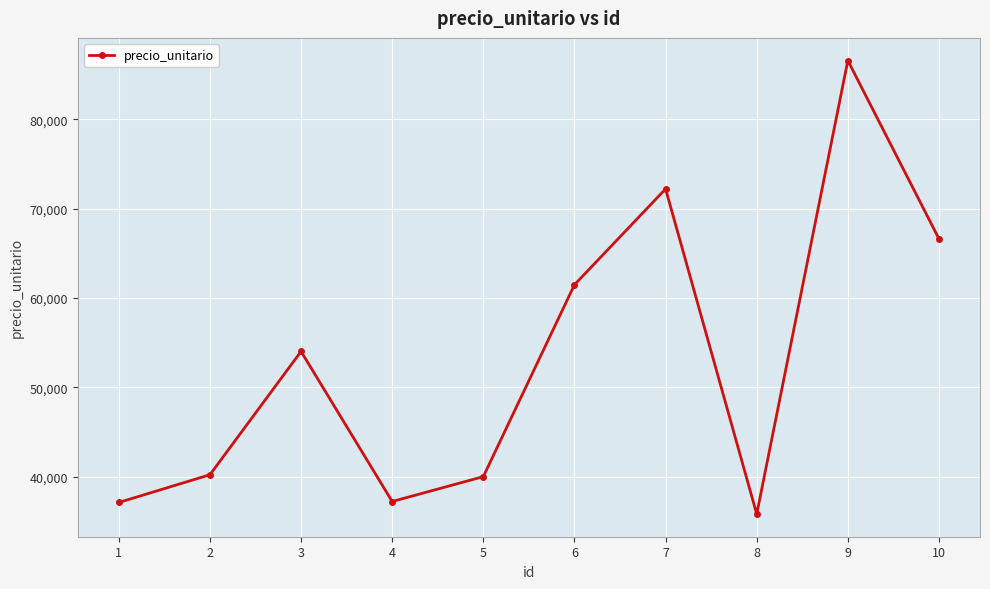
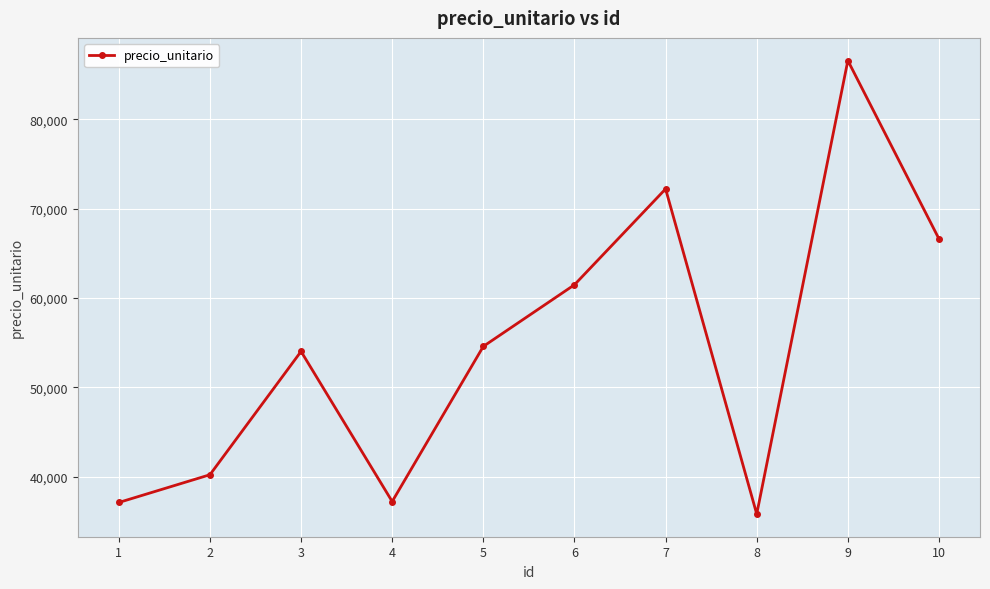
5: 40,000 -> 55,000
